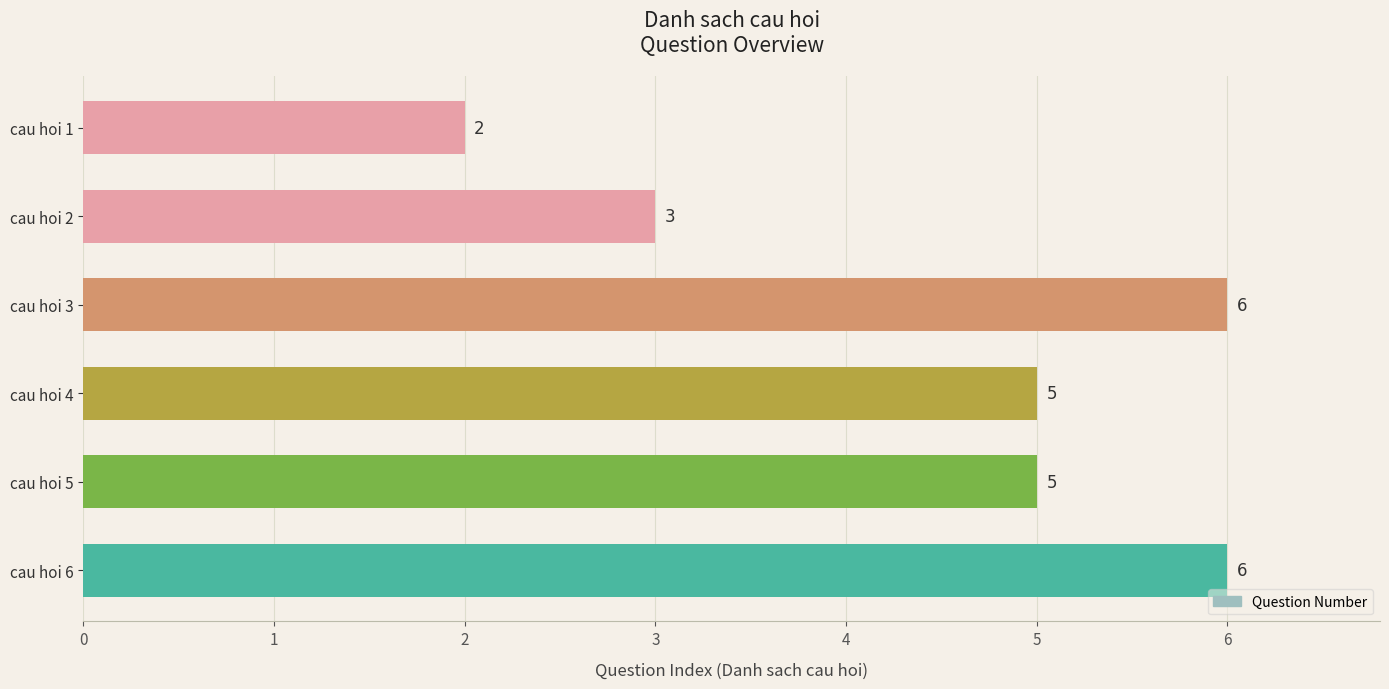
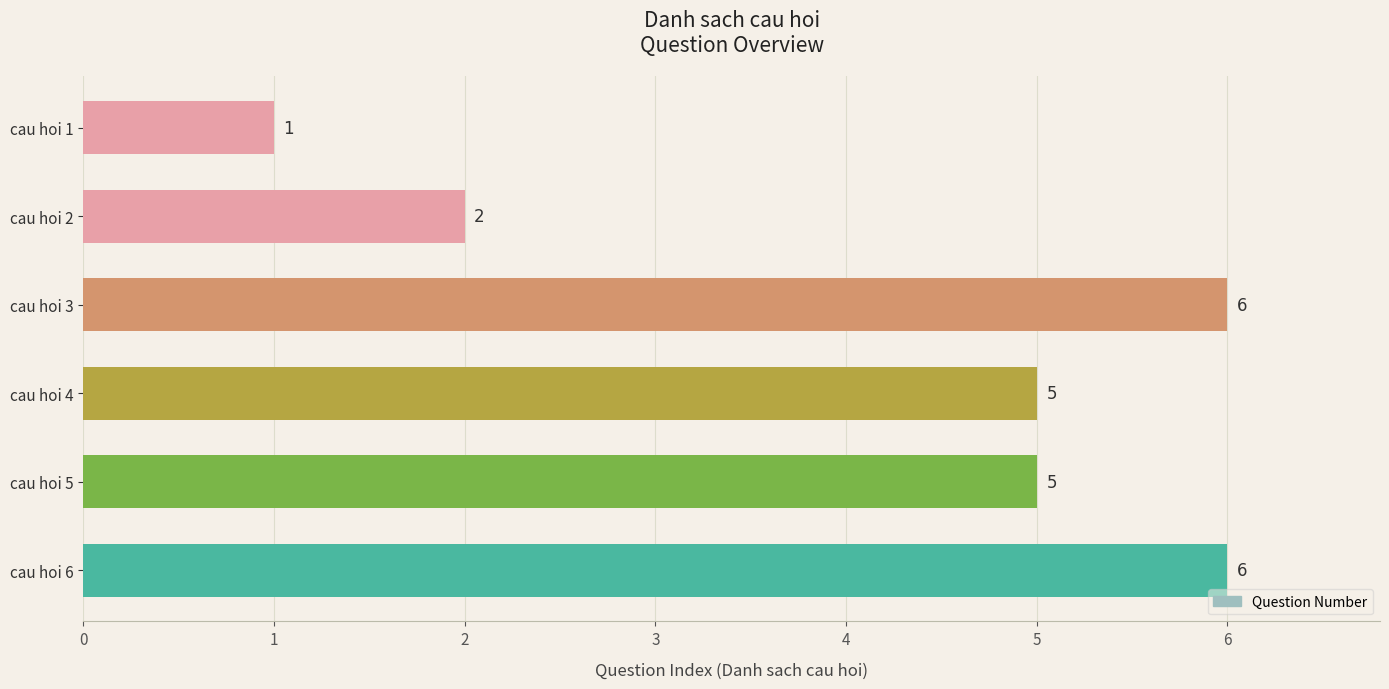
cau hoi 1: 2 -> 1
cau hoi 2: 3 -> 2
